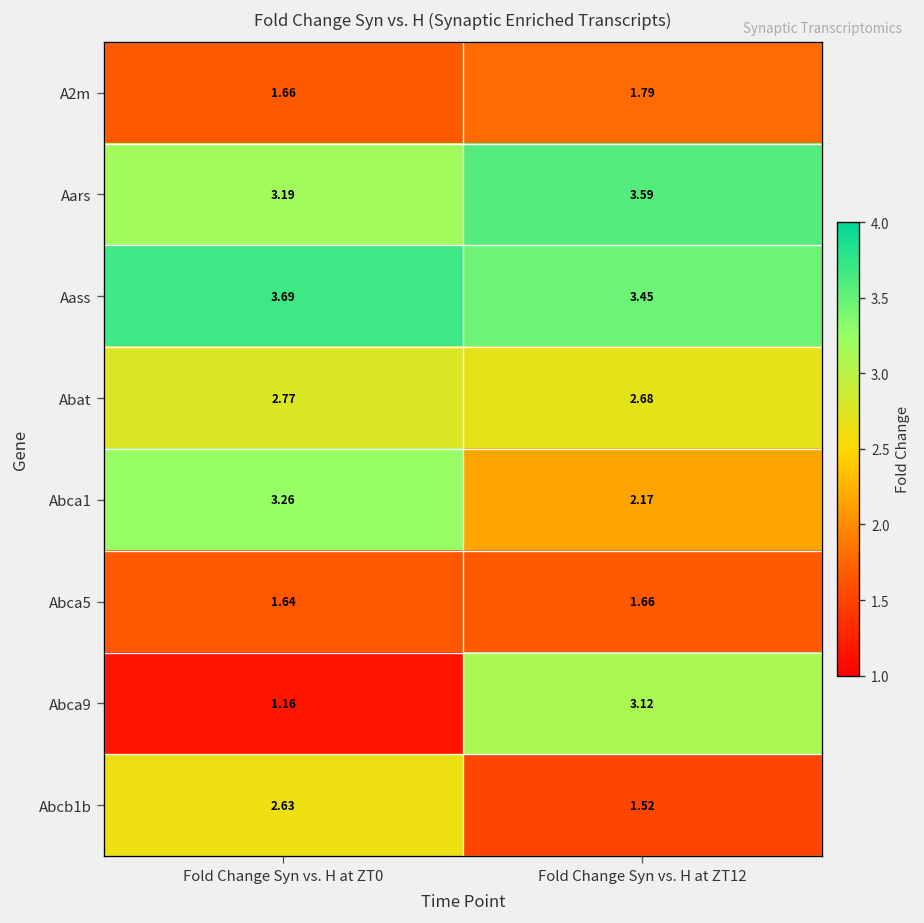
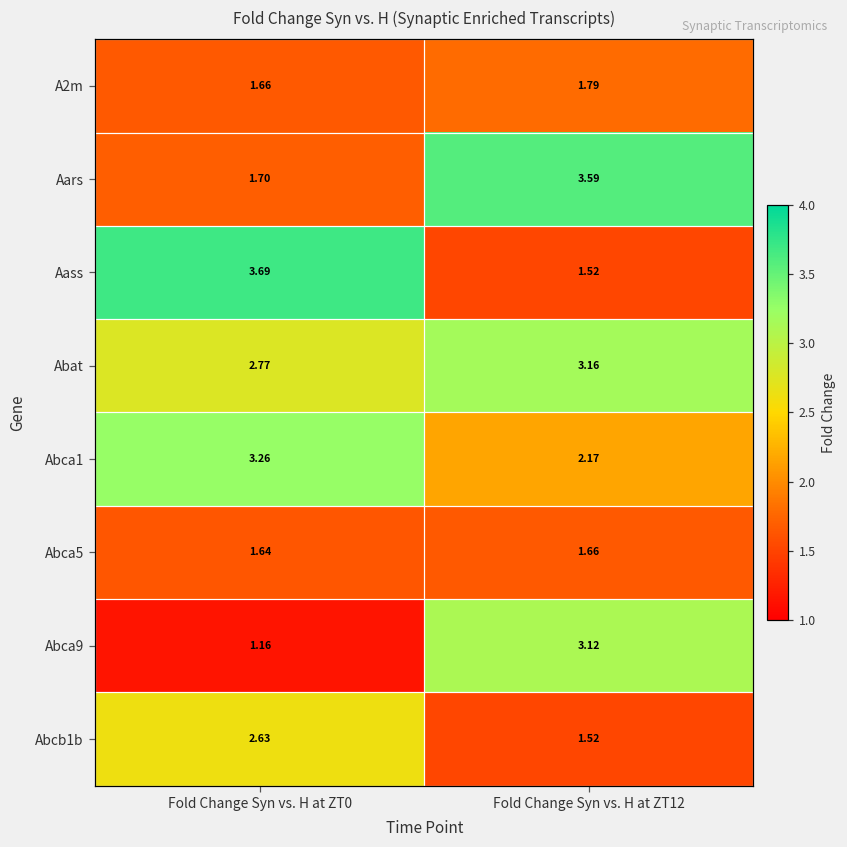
Aars, Fold Change Syn vs. H at ZT0: 3.19 -> 1.70
Aass, Fold Change Syn vs. H at ZT12: 3.45 -> 1.52
Abat, Fold Change Syn vs. H at ZT12: 2.68 -> 3.16
